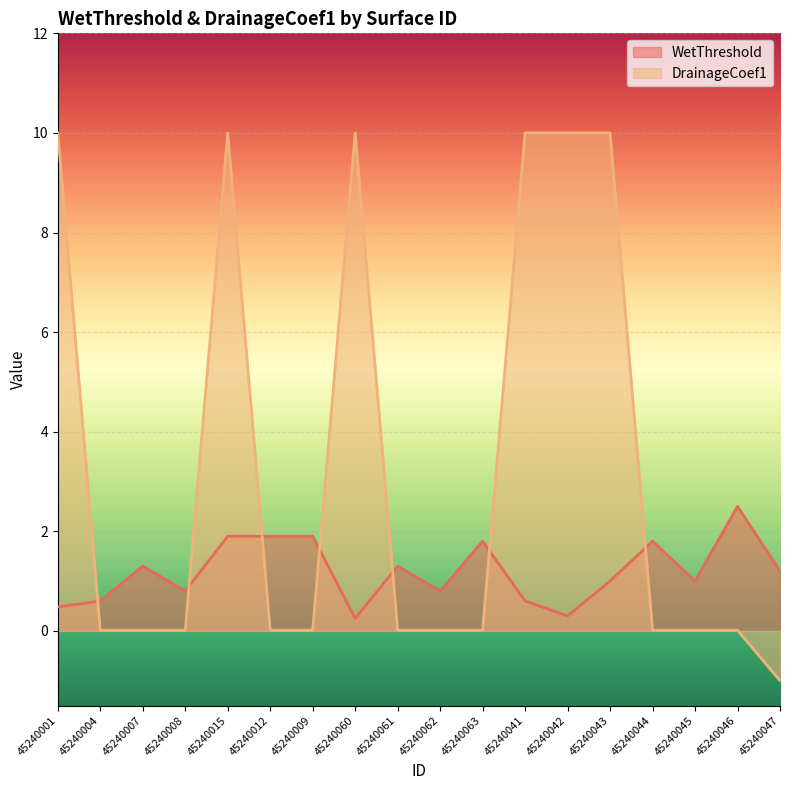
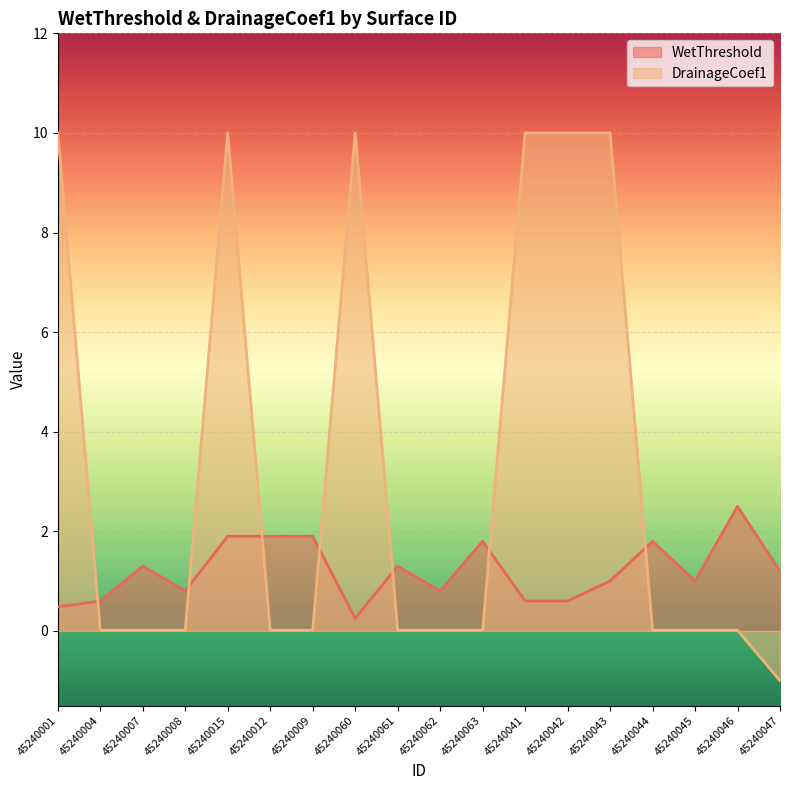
WetThreshold, 45240042: 0.3 -> 0.6
